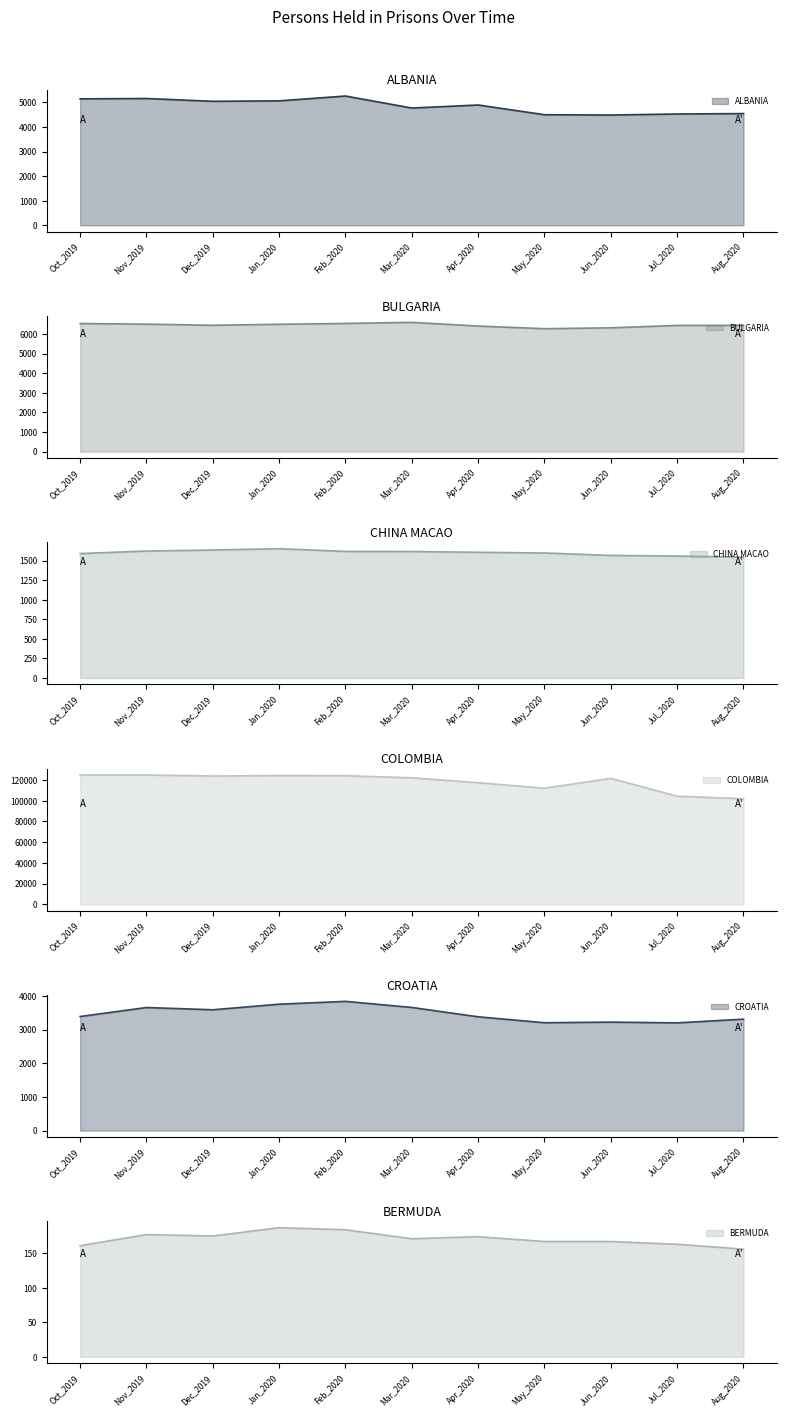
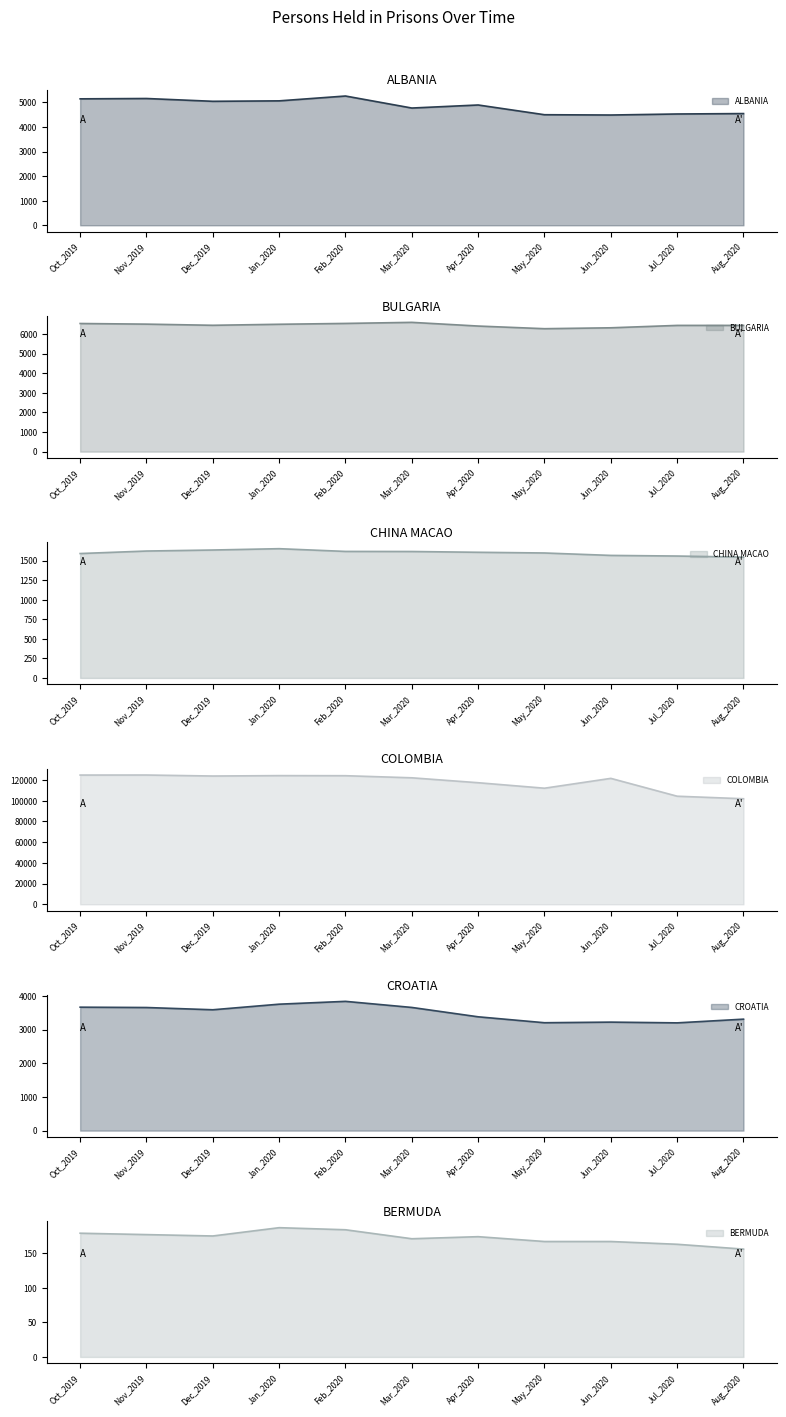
CROATIA, Oct_2019: 3400 -> 3700
BERMUDA, Oct_2019: 160 -> 180
